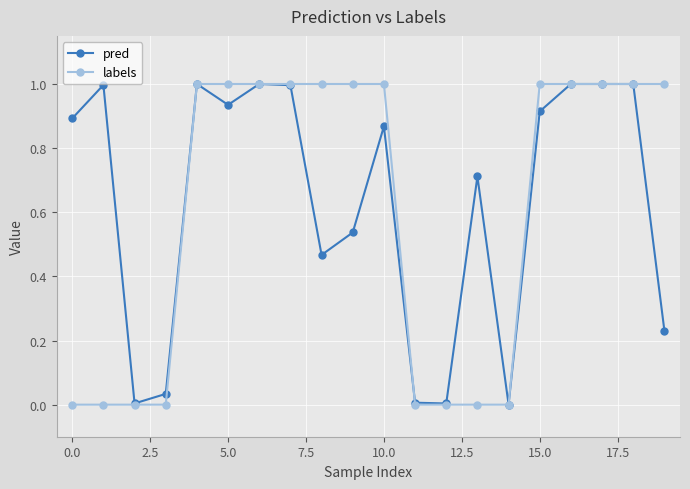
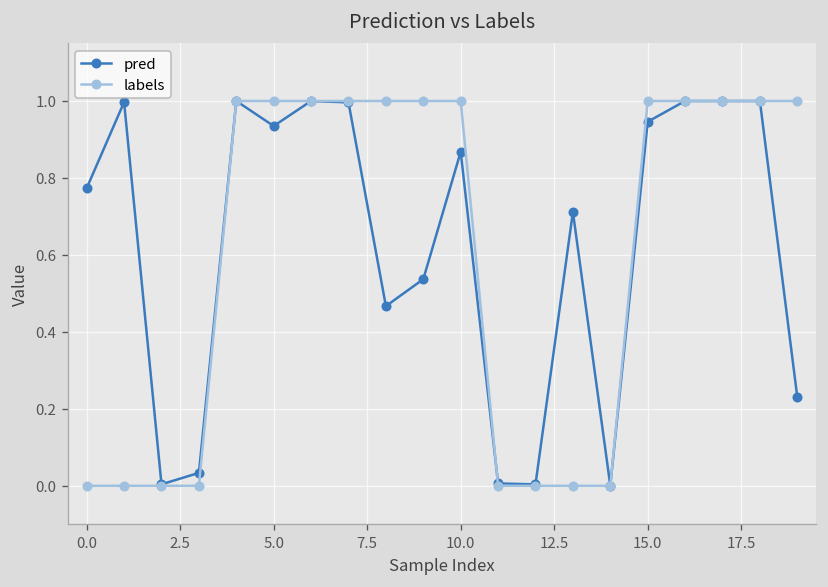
pred, 0.0: 0.89 -> 0.77
pred, 15.0: 0.91 -> 0.95
